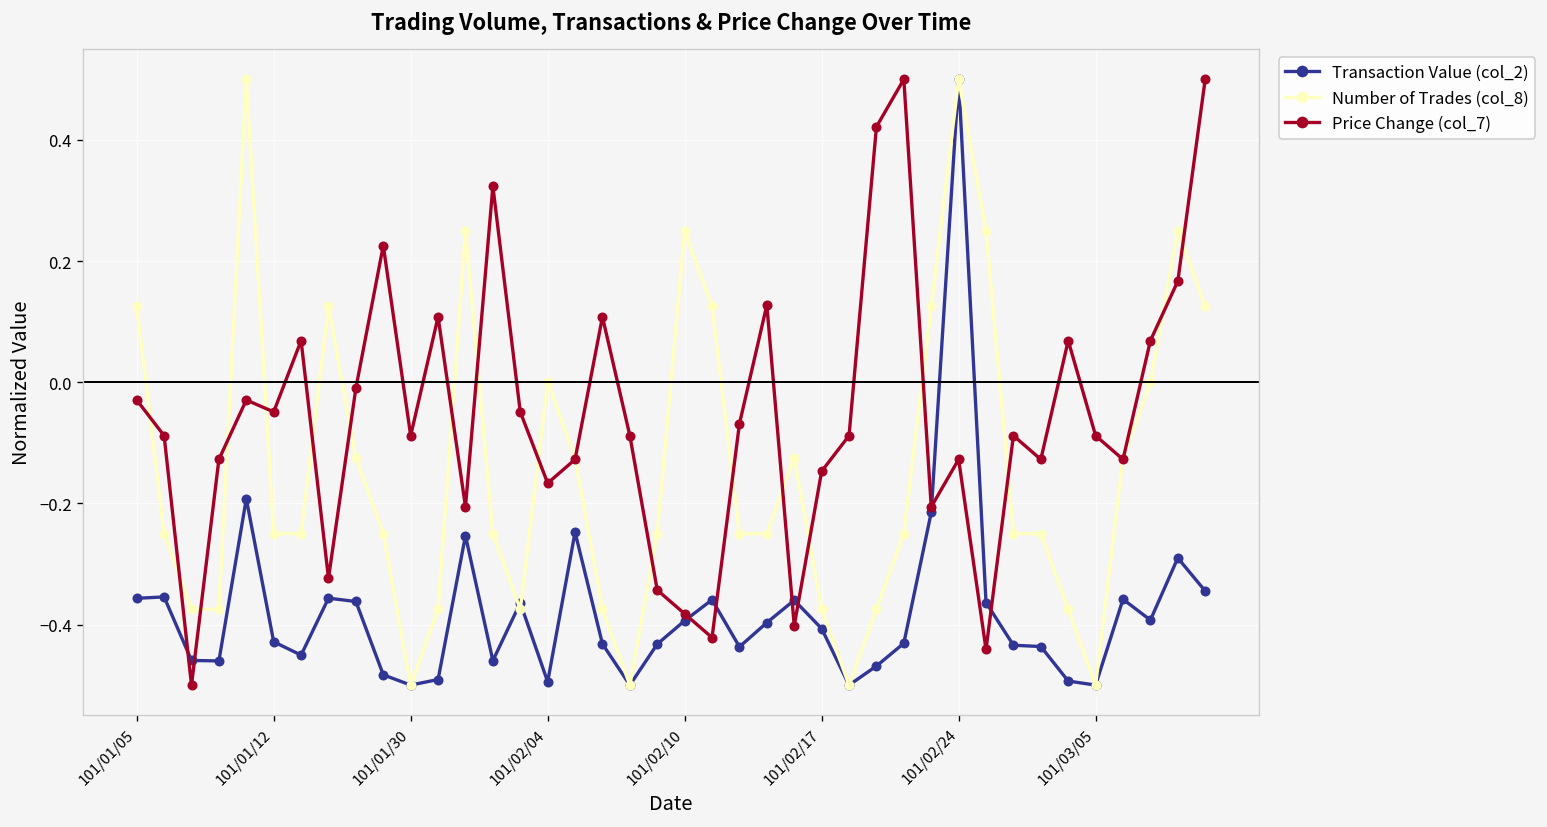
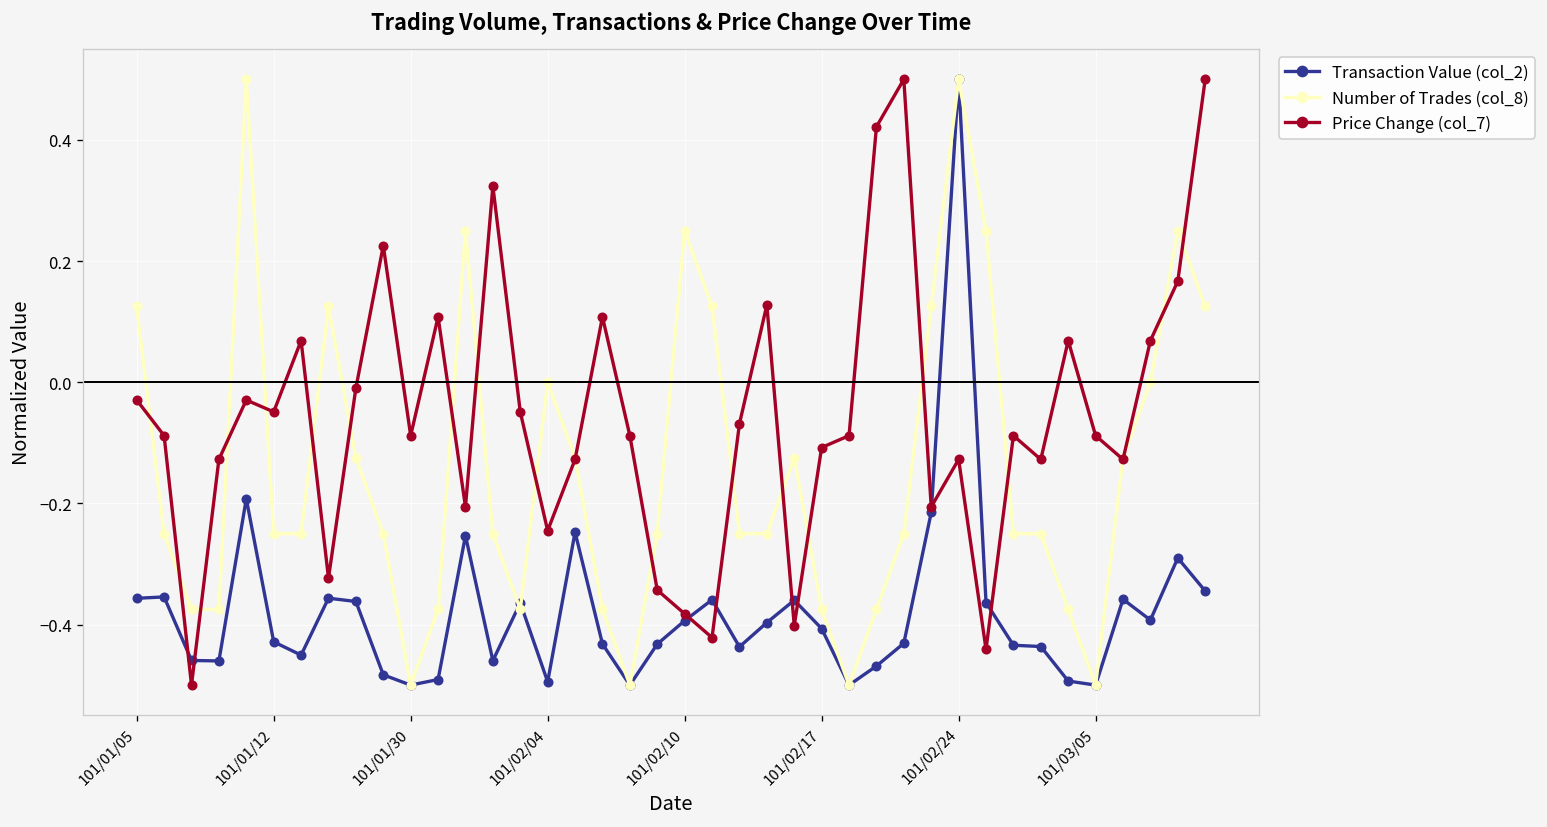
Price Change (col_7), 101/02/04: -0.17 -> -0.25
Price Change (col_7), 101/02/17: -0.15 -> -0.11
